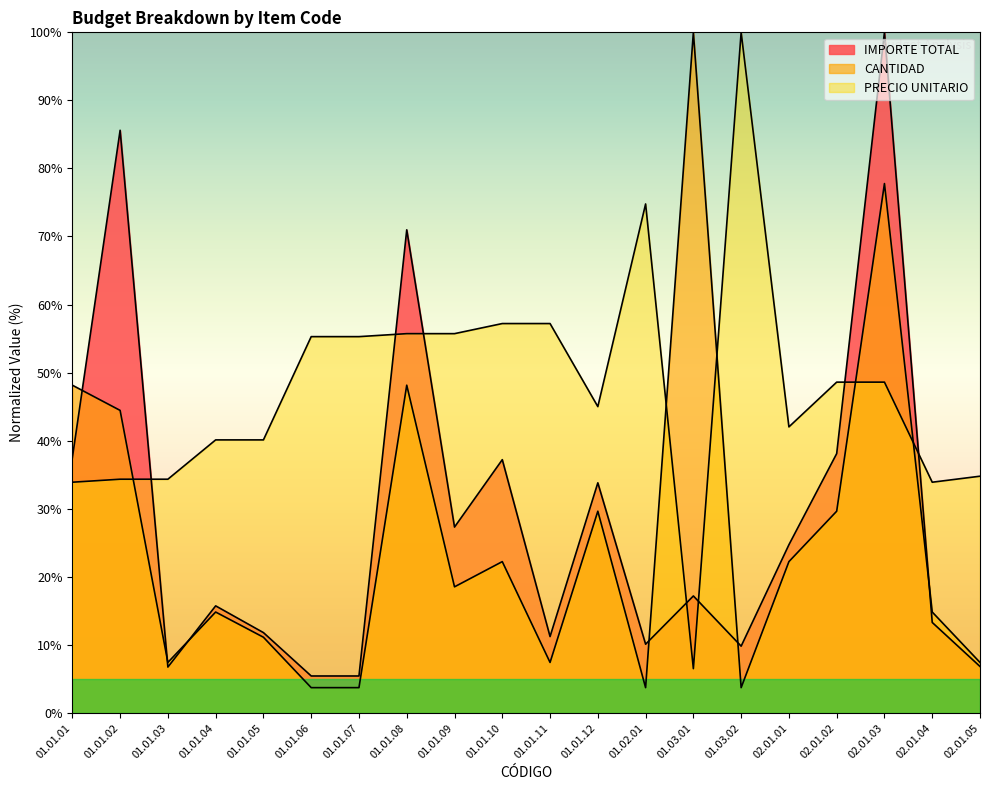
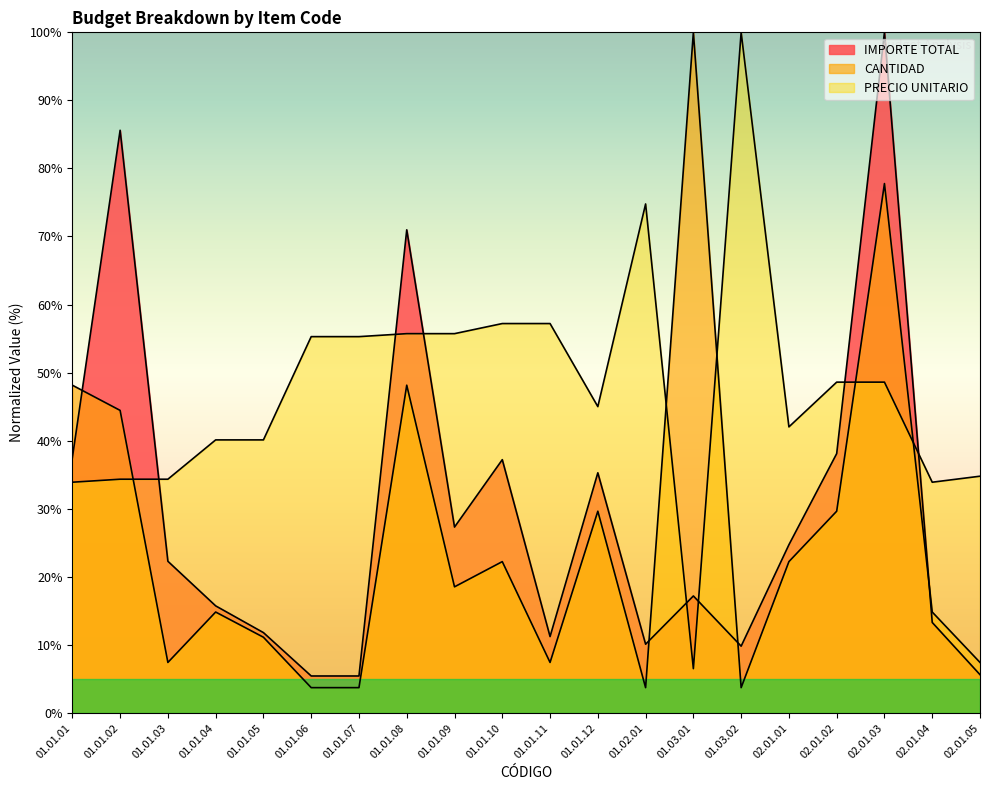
IMPORTE TOTAL, 01.01.03: 7% -> 22%
IMPORTE TOTAL, 01.01.12: 34% -> 35%
IMPORTE TOTAL, 02.01.05: 7% -> 6%
